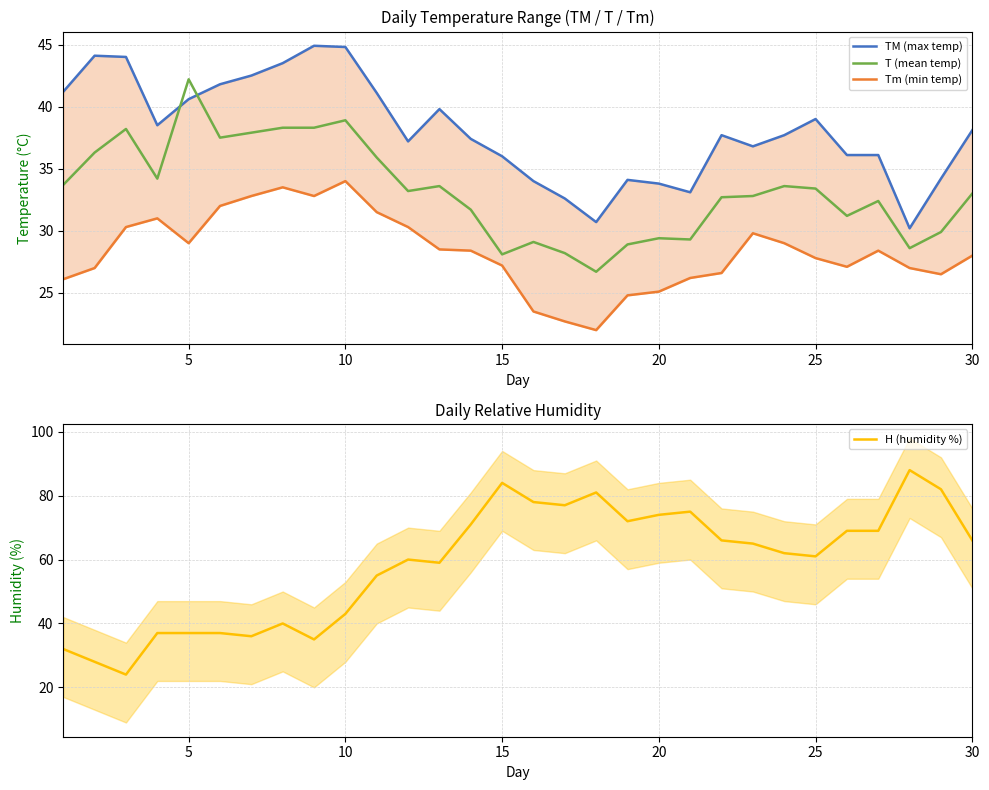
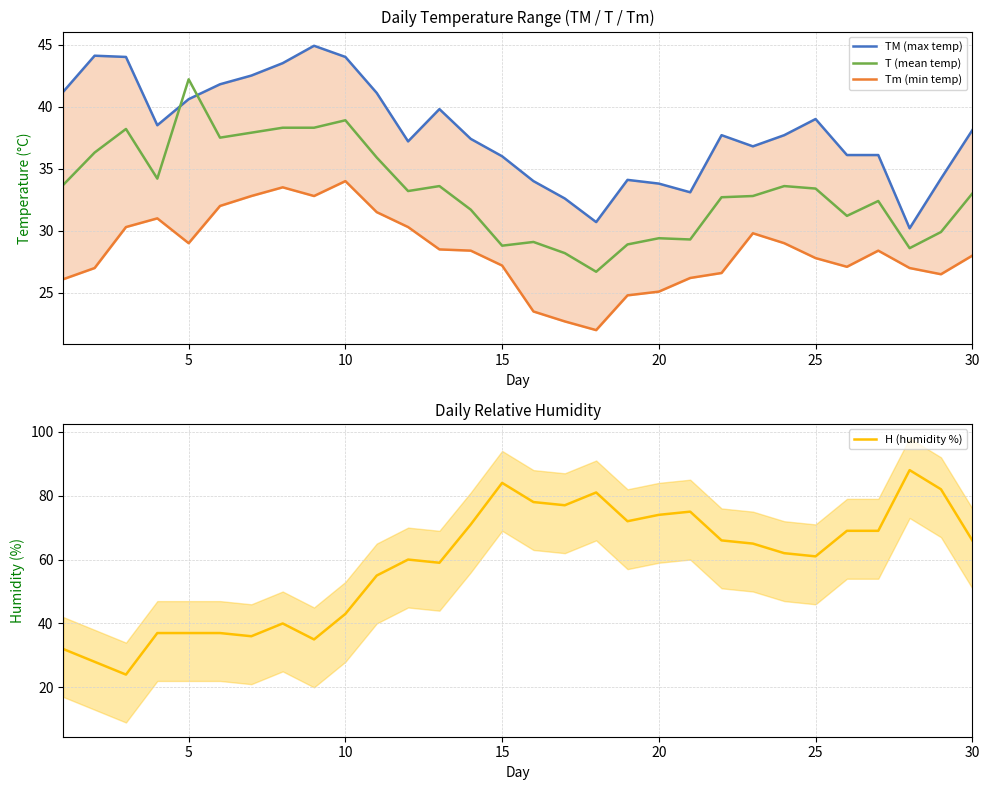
Daily Temperature Range (TM / T / Tm), TM (max temp), 10: 44.8 -> 44.0
Daily Temperature Range (TM / T / Tm), T (mean temp), 15: 28.1 -> 28.8
